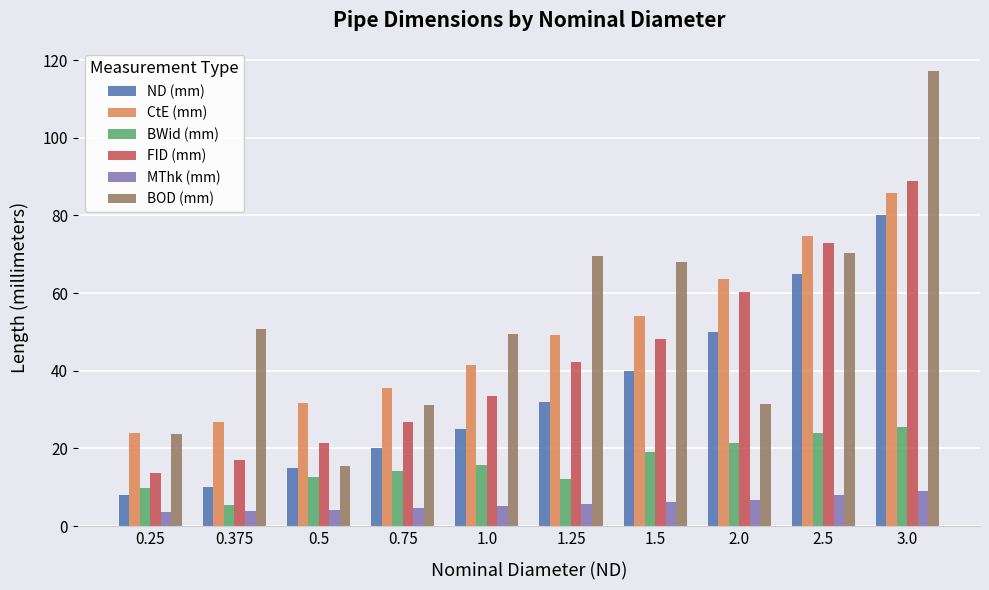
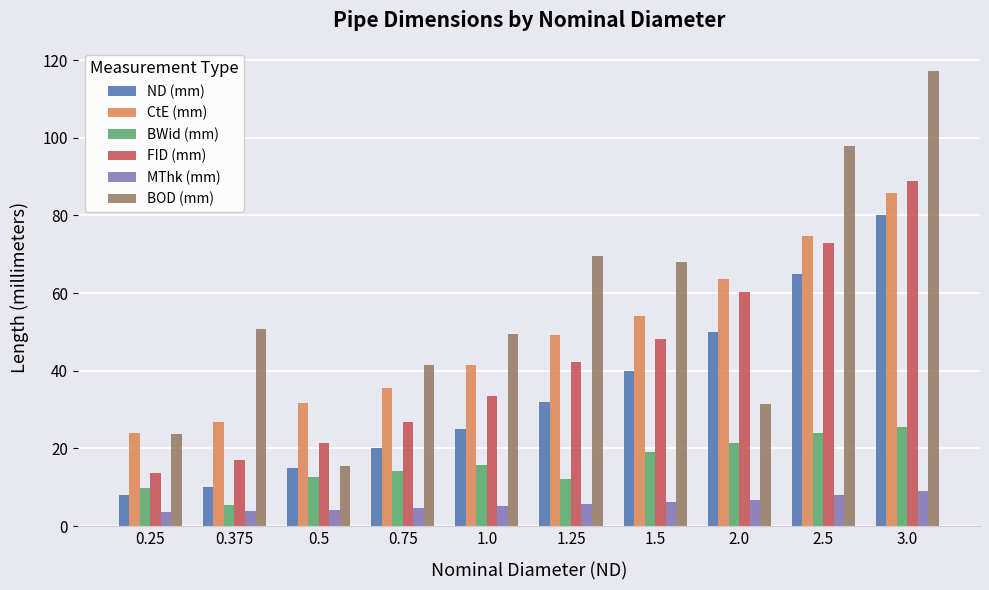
BOD (mm), 0.75: 31 -> 41
BOD (mm), 2.5: 70 -> 98
